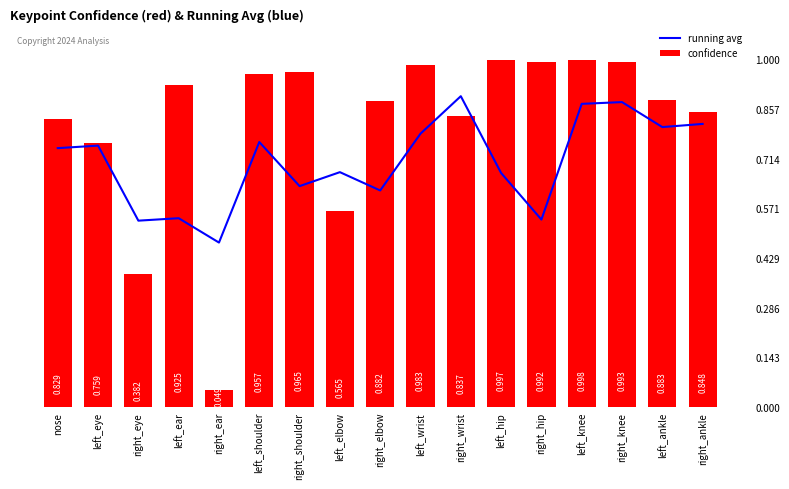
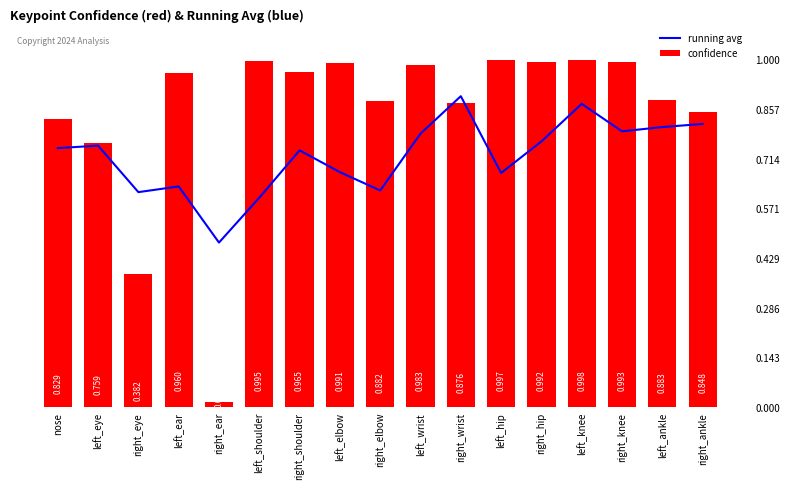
running avg, right_eye: 0.54 -> 0.62
running avg, left_ear: 0.54 -> 0.63
confidence, left_ear: 0.925 -> 0.960
confidence, right_ear: 0.05 -> 0.02
running avg, left_shoulder: 0.76 -> 0.60
confidence, left_shoulder: 0.957 -> 0.995
running avg, right_shoulder: 0.64 -> 0.74
confidence, left_elbow: 0.565 -> 0.991
confidence, right_wrist: 0.837 -> 0.876
running avg, right_hip: 0.54 -> 0.76
running avg, right_knee: 0.88 -> 0.79
